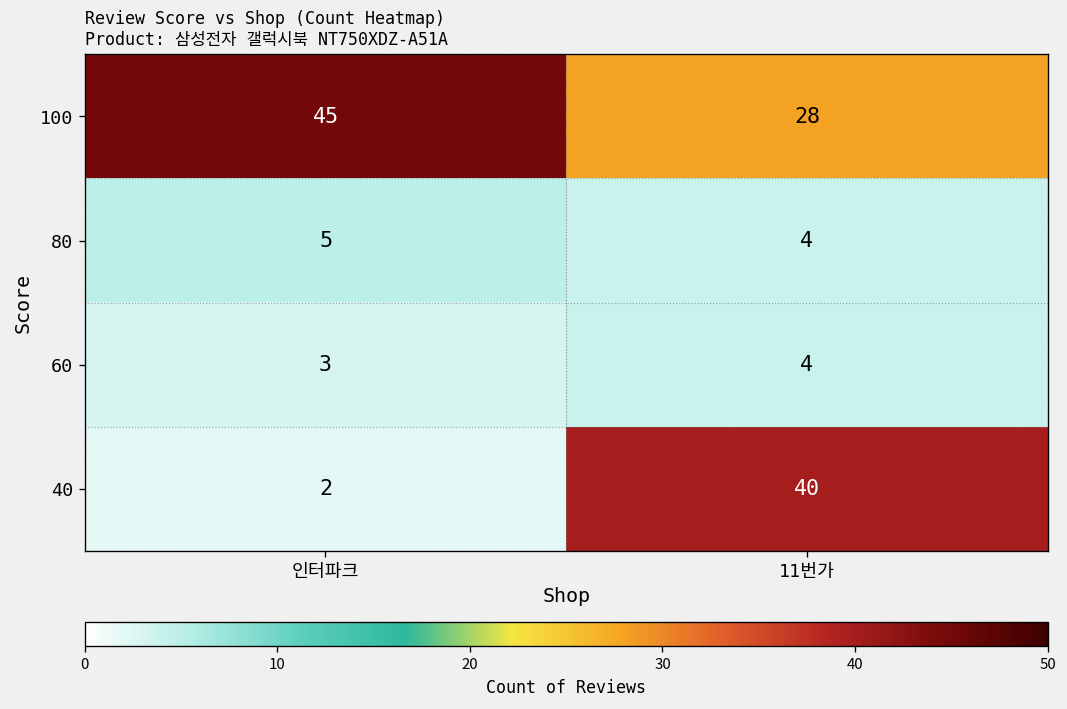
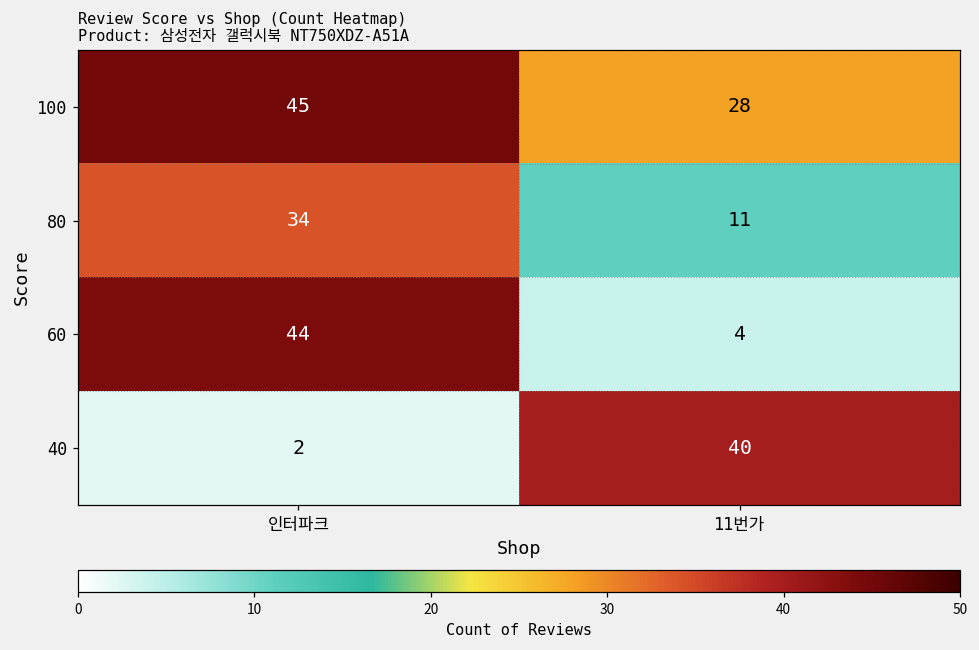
80, 인터파크: 5 -> 34
80, 11번가: 4 -> 11
60, 인터파크: 3 -> 44
